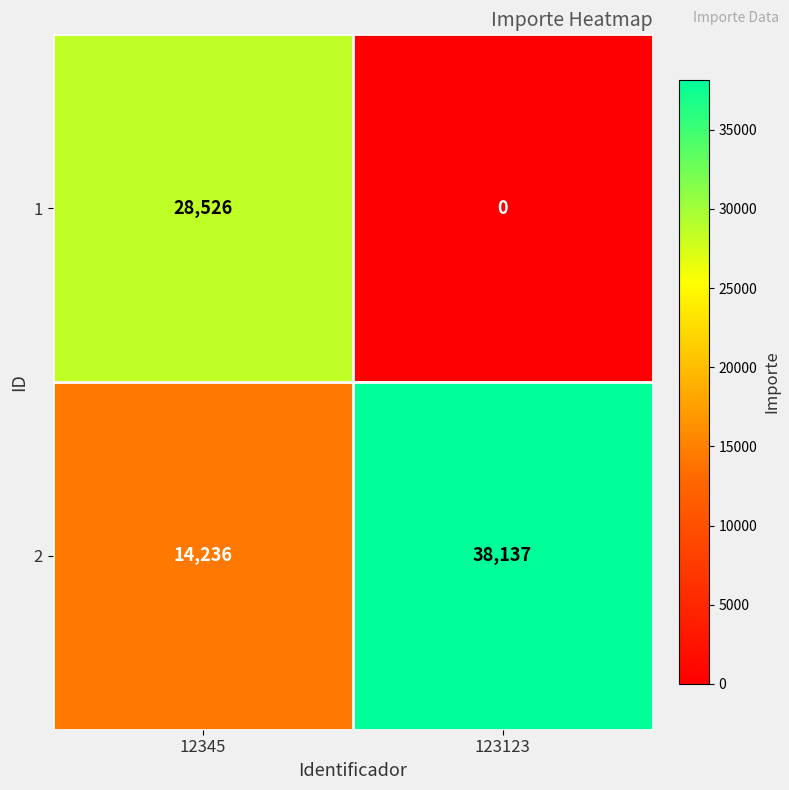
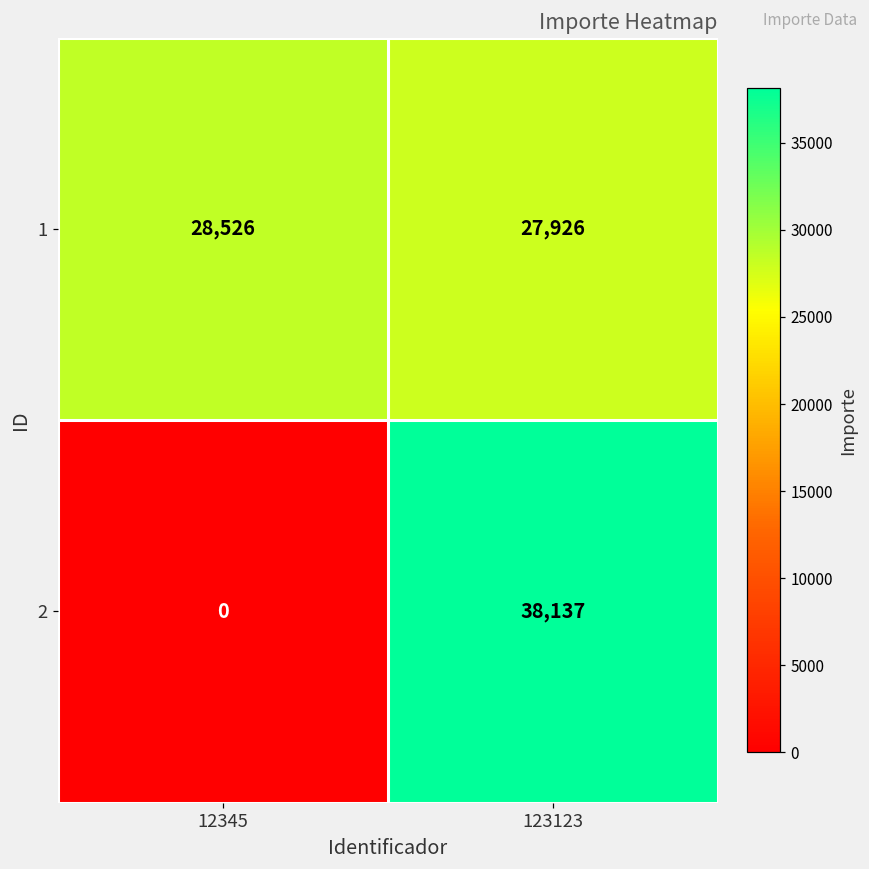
1, 123123: 0 -> 27,926
2, 12345: 14,236 -> 0
